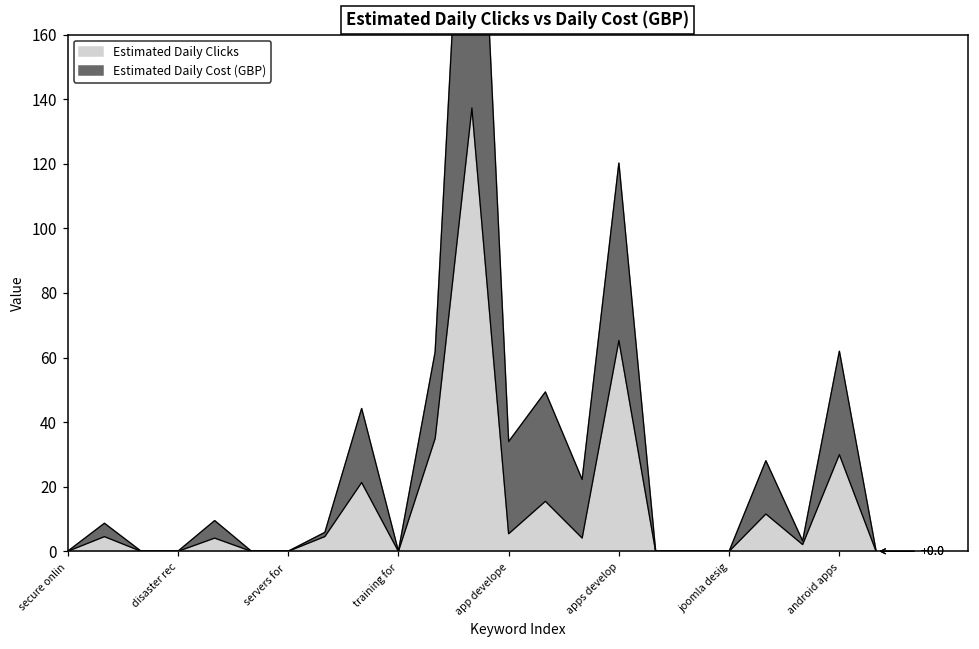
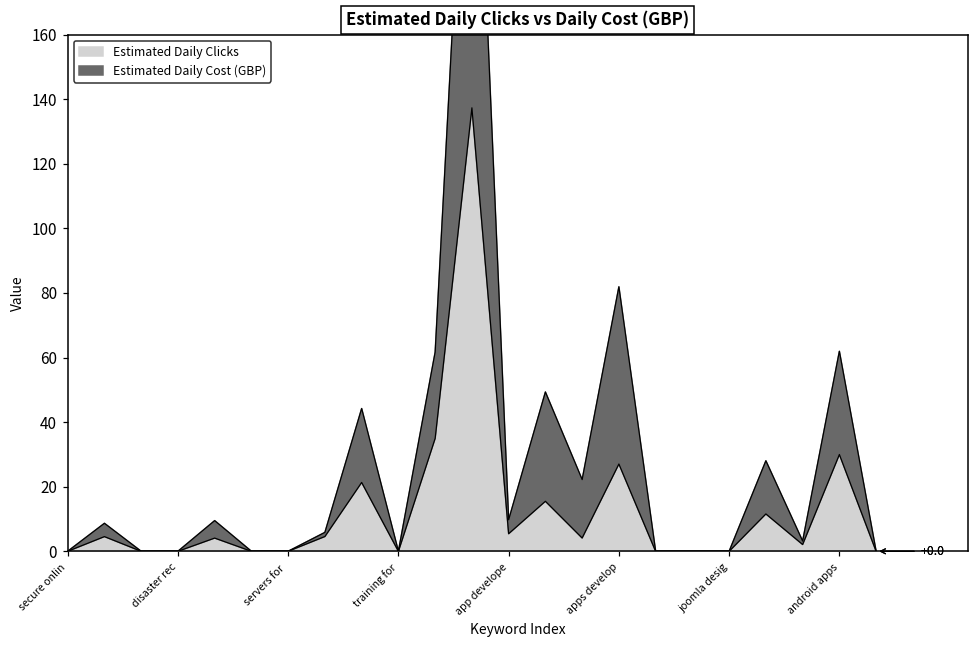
Estimated Daily Cost (GBP), app develope: 28 -> 4
Estimated Daily Clicks, apps develop: 65 -> 27
